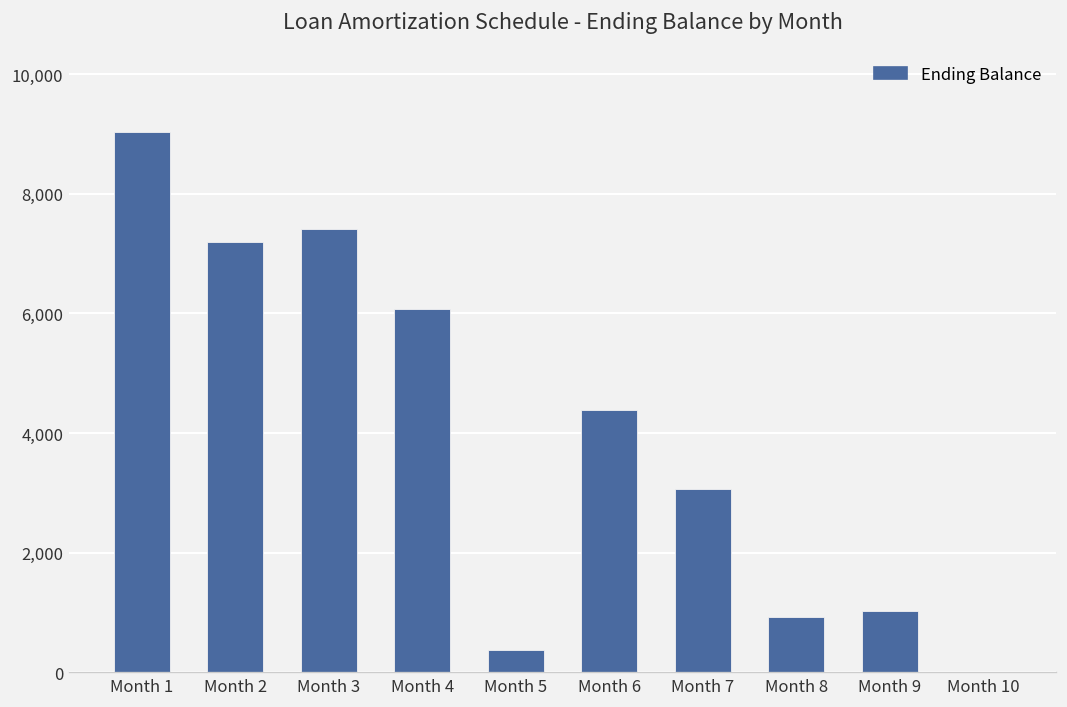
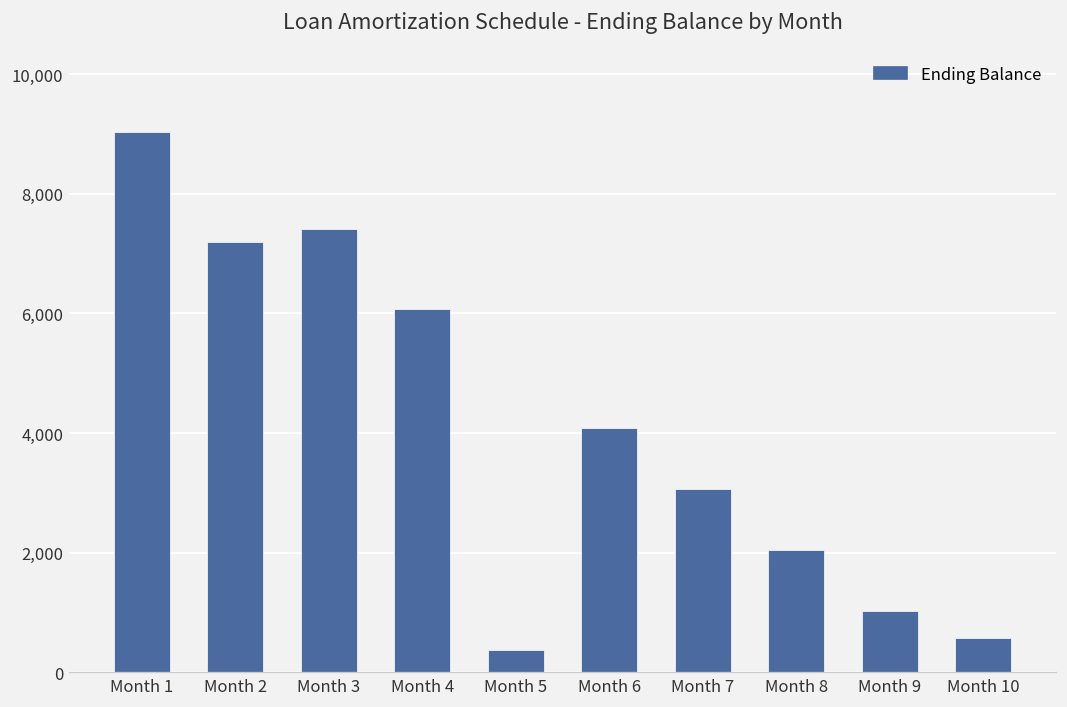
Month 6: 4,400 -> 4,100
Month 8: 900 -> 2,100
Month 10: 0 -> 600
